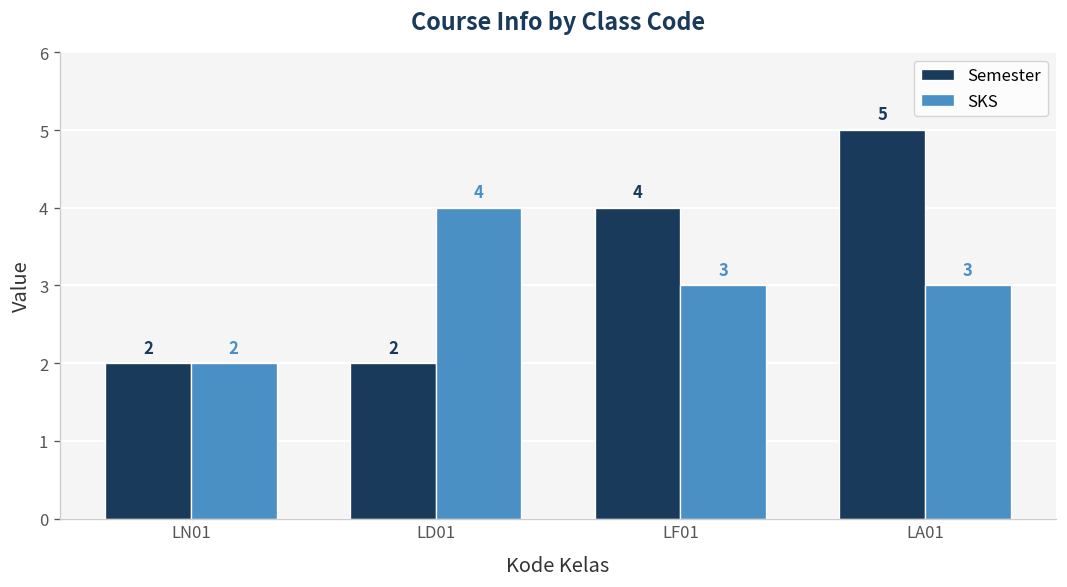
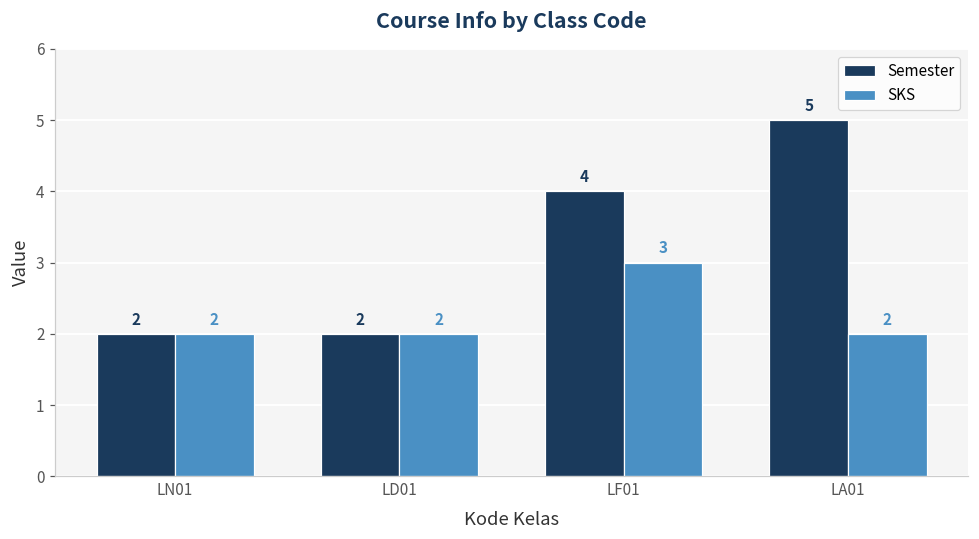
SKS, LD01: 4 -> 2
SKS, LA01: 3 -> 2
